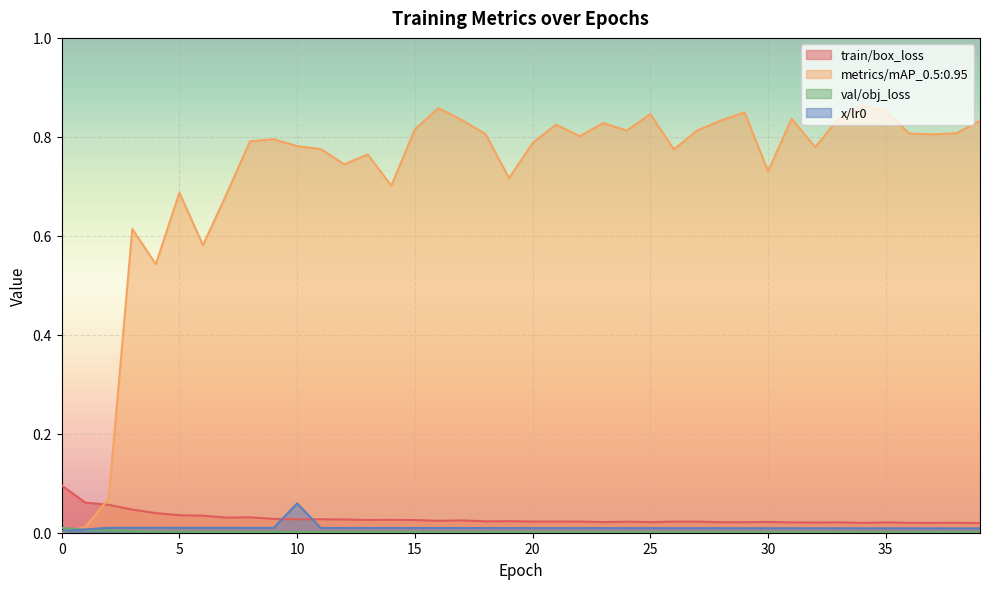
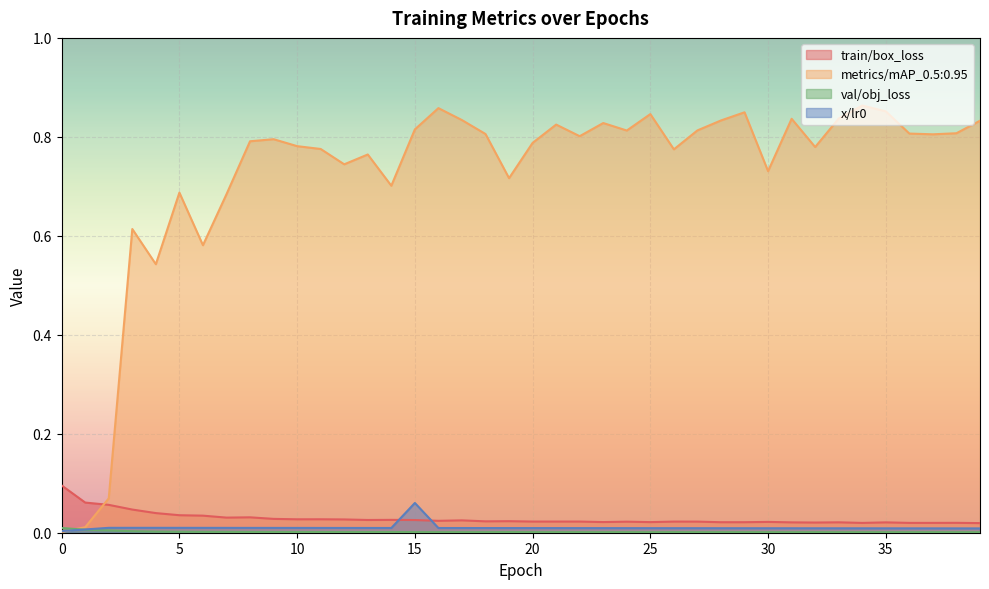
x/lr0, 10: 0.06 -> 0.01
x/lr0, 15: 0.01 -> 0.06
